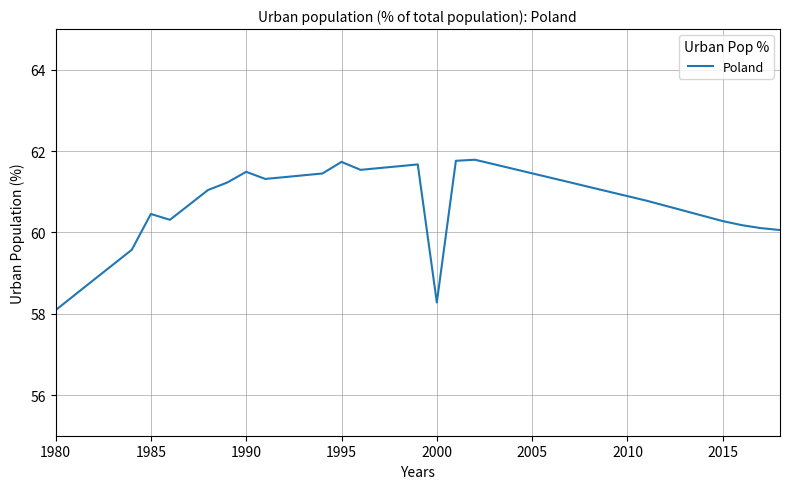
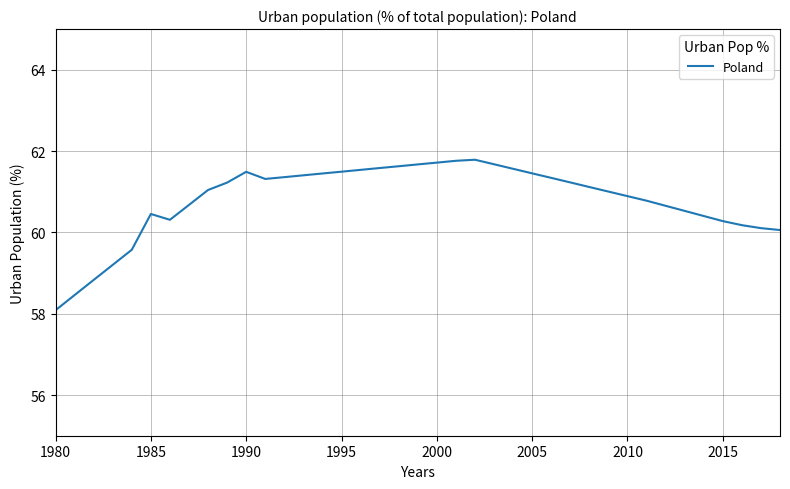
1995: 61.7 -> 61.5
2000: 58.3 -> 61.7
